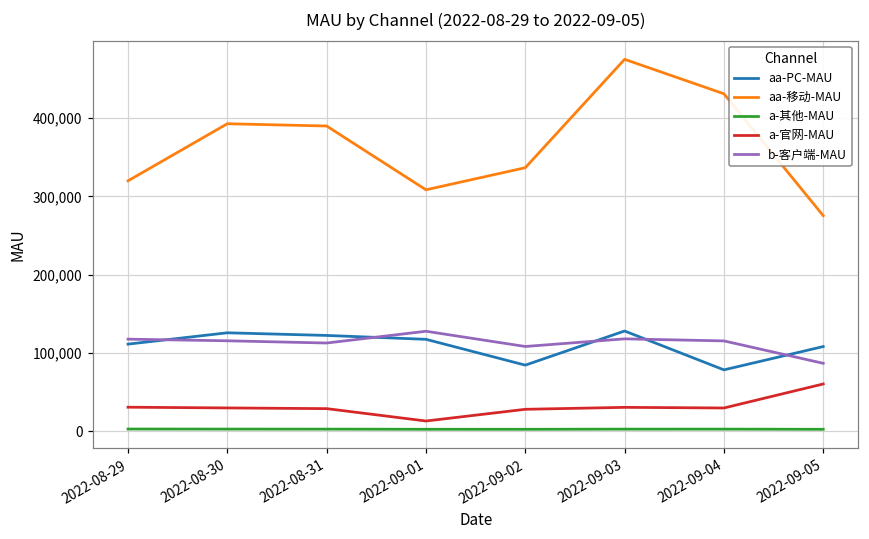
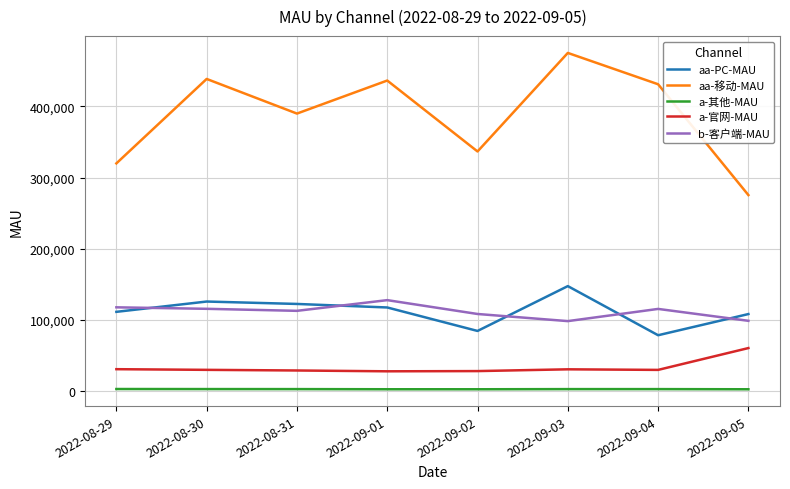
aa-移动-MAU, 2022-08-30: 390,000 -> 440,000
aa-移动-MAU, 2022-09-01: 310,000 -> 440,000
a-官网-MAU, 2022-09-01: 10,000 -> 30,000
aa-PC-MAU, 2022-09-03: 130,000 -> 150,000
b-客户端-MAU, 2022-09-03: 120,000 -> 100,000
b-客户端-MAU, 2022-09-05: 90,000 -> 100,000
